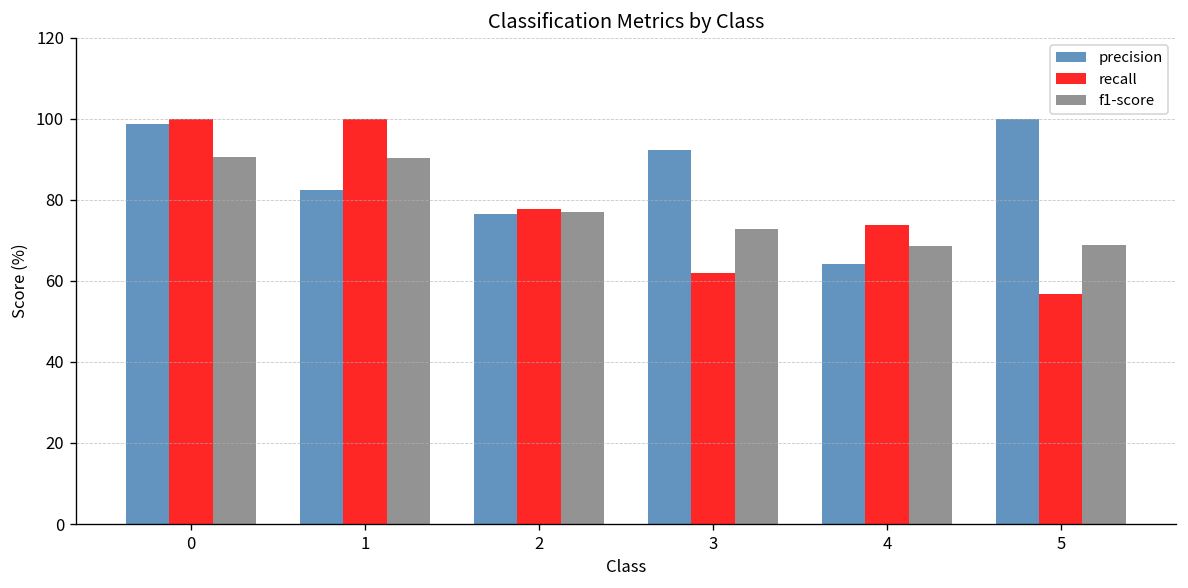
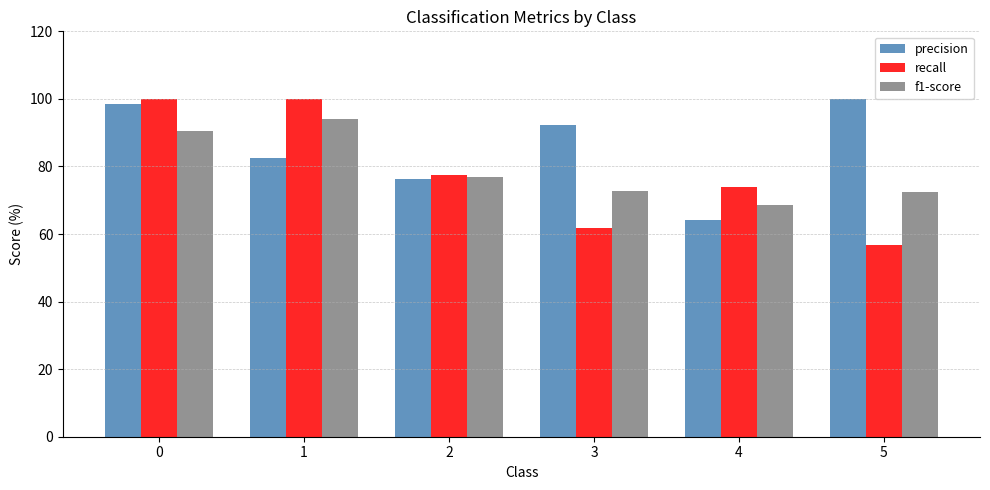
f1-score, 1: 90 -> 94
f1-score, 5: 69 -> 72
